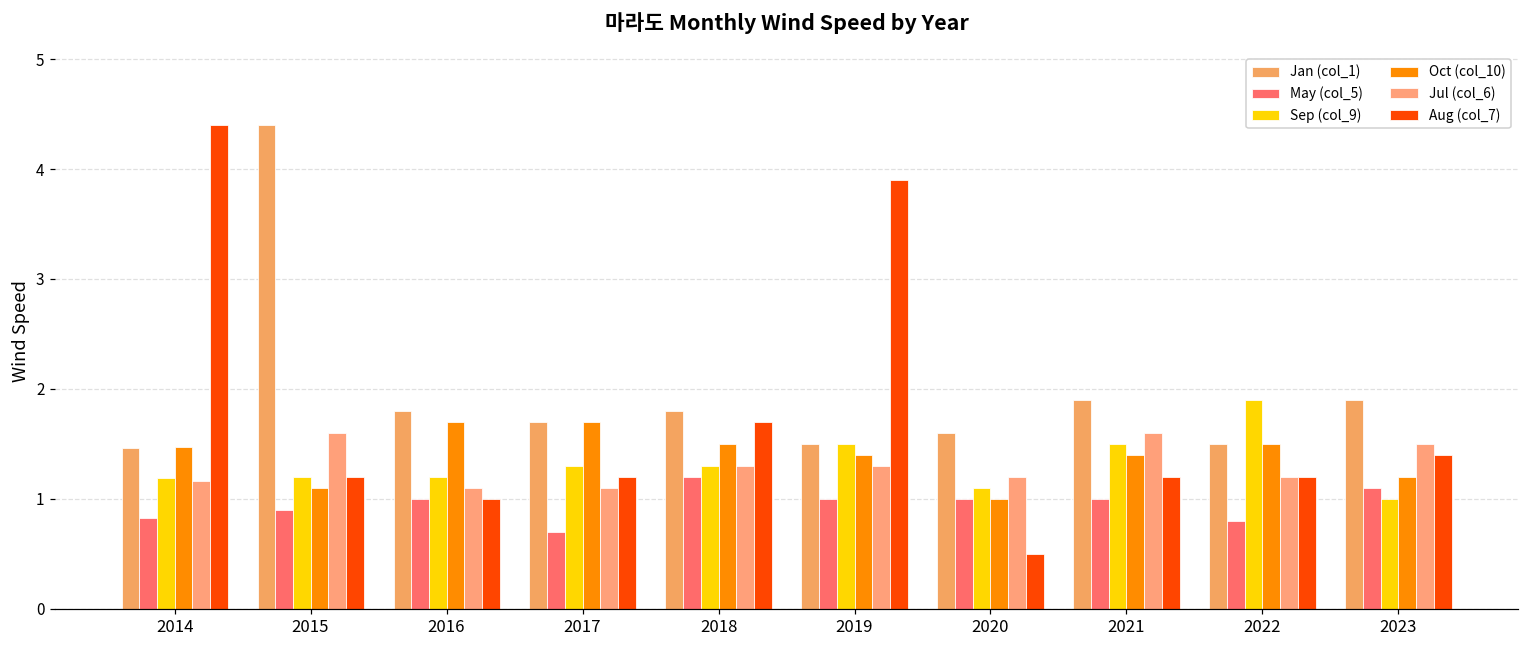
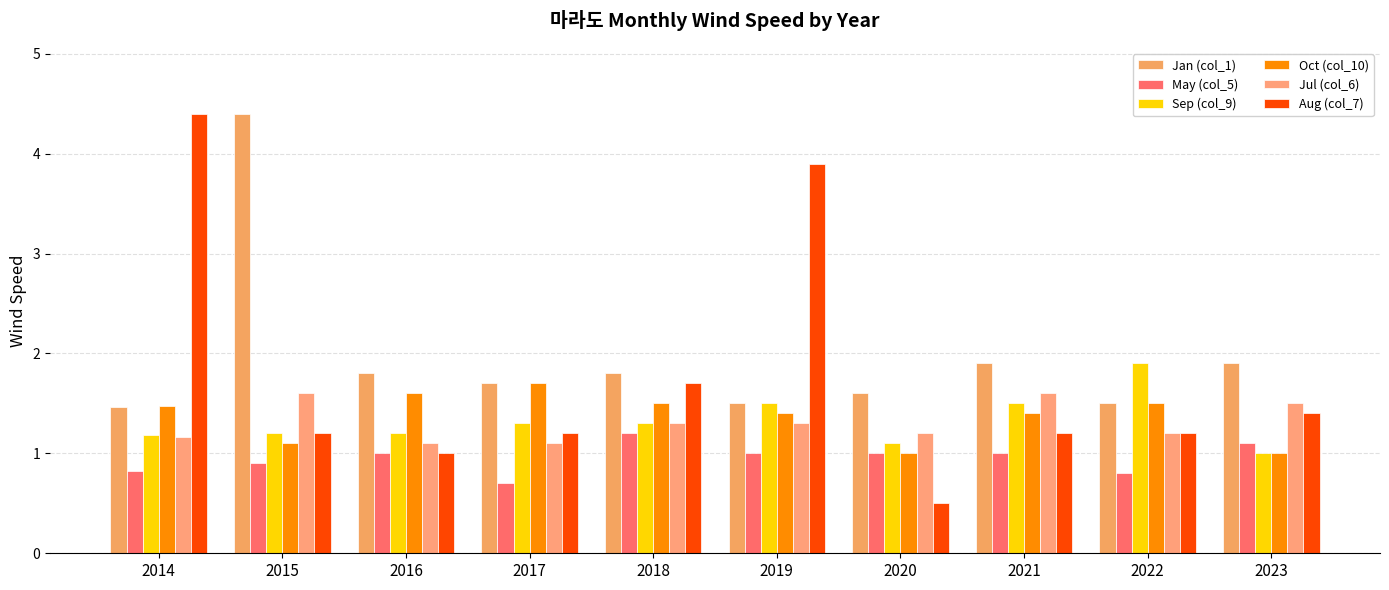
Oct (col_10), 2016: 1.7 -> 1.6
Oct (col_10), 2023: 1.2 -> 1.0
